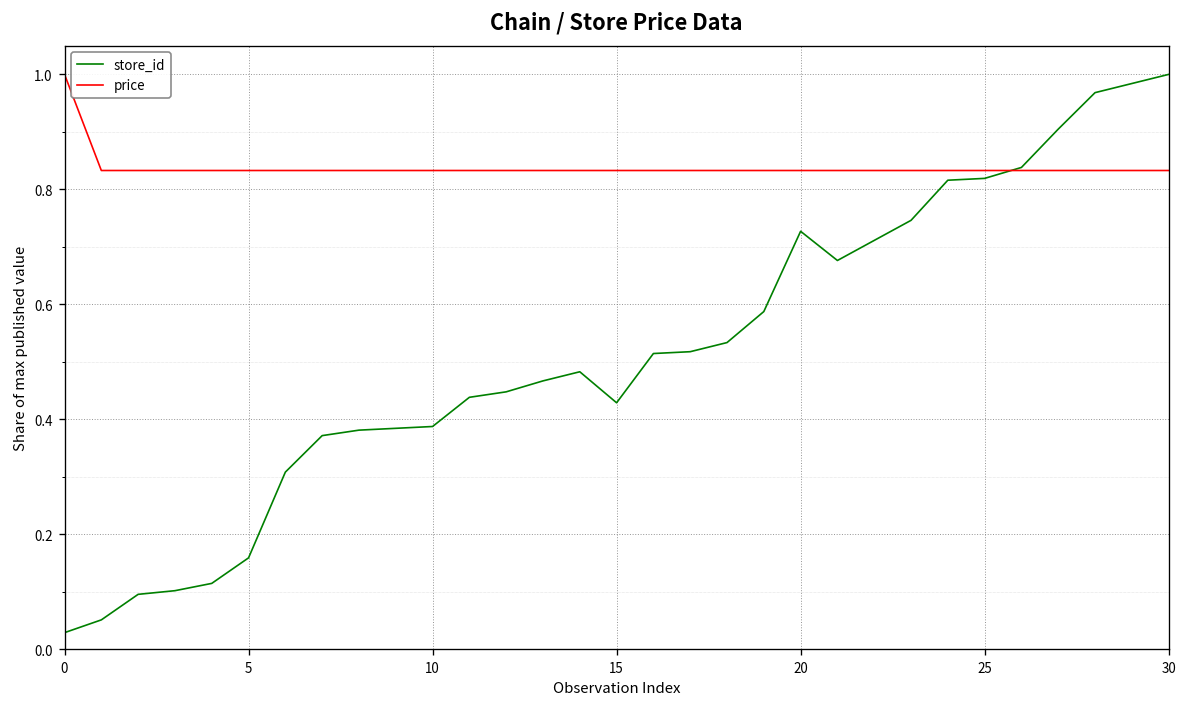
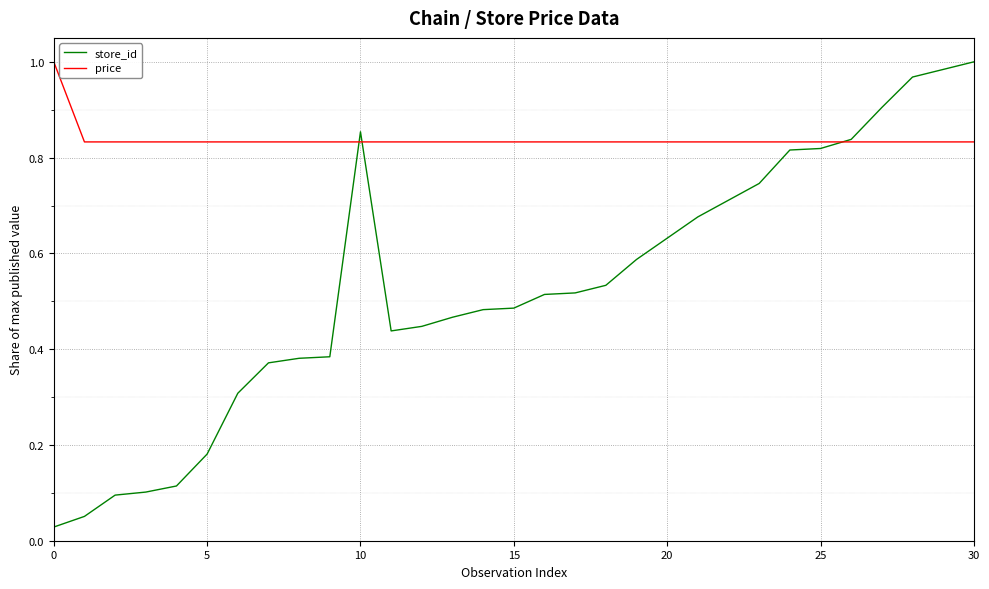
store_id, 5: 0.16 -> 0.18
store_id, 10: 0.39 -> 0.85
store_id, 15: 0.43 -> 0.49
store_id, 20: 0.73 -> 0.63
